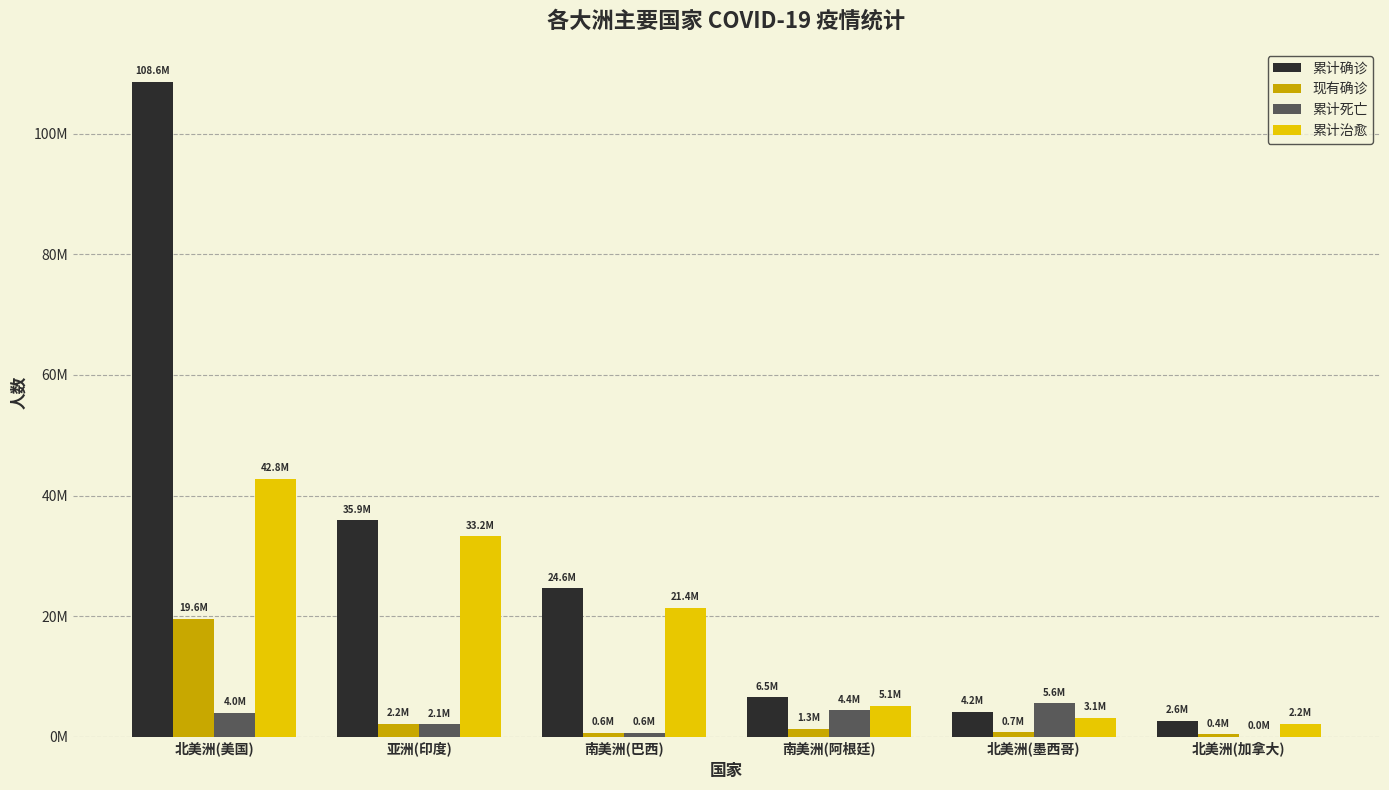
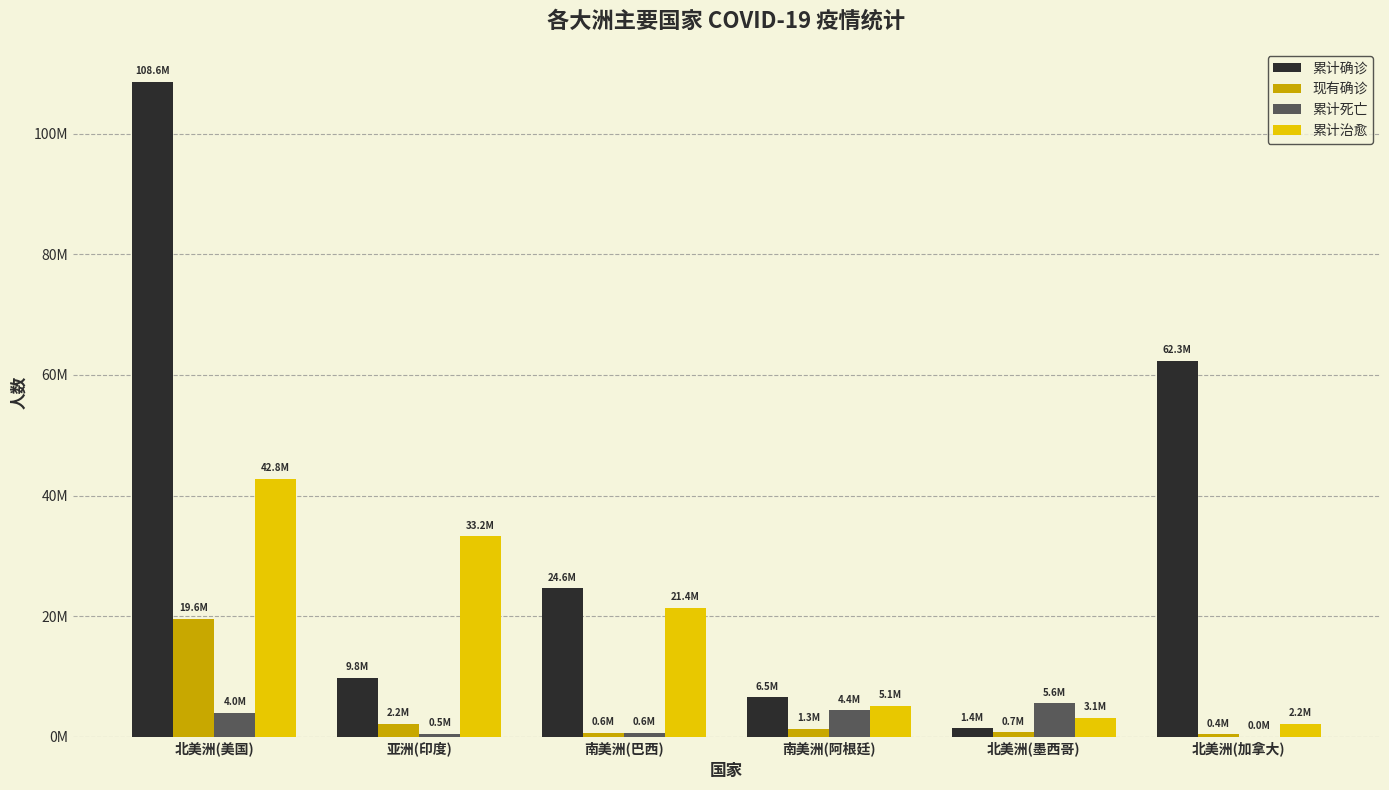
累计确诊, 亚洲(印度): 35.9M -> 9.8M
累计死亡, 亚洲(印度): 2.1M -> 0.5M
累计确诊, 北美洲(墨西哥): 4.2M -> 1.4M
累计确诊, 北美洲(加拿大): 2.6M -> 62.3M
